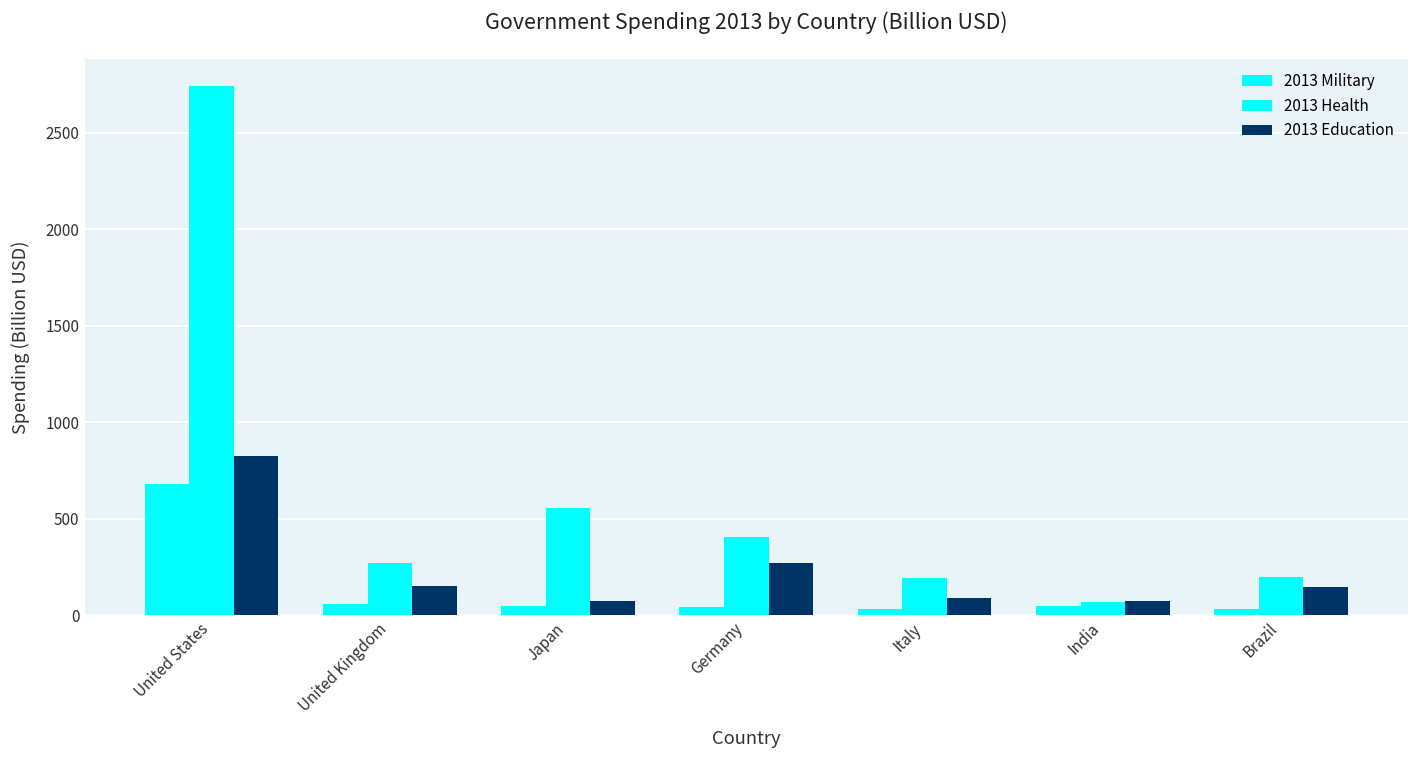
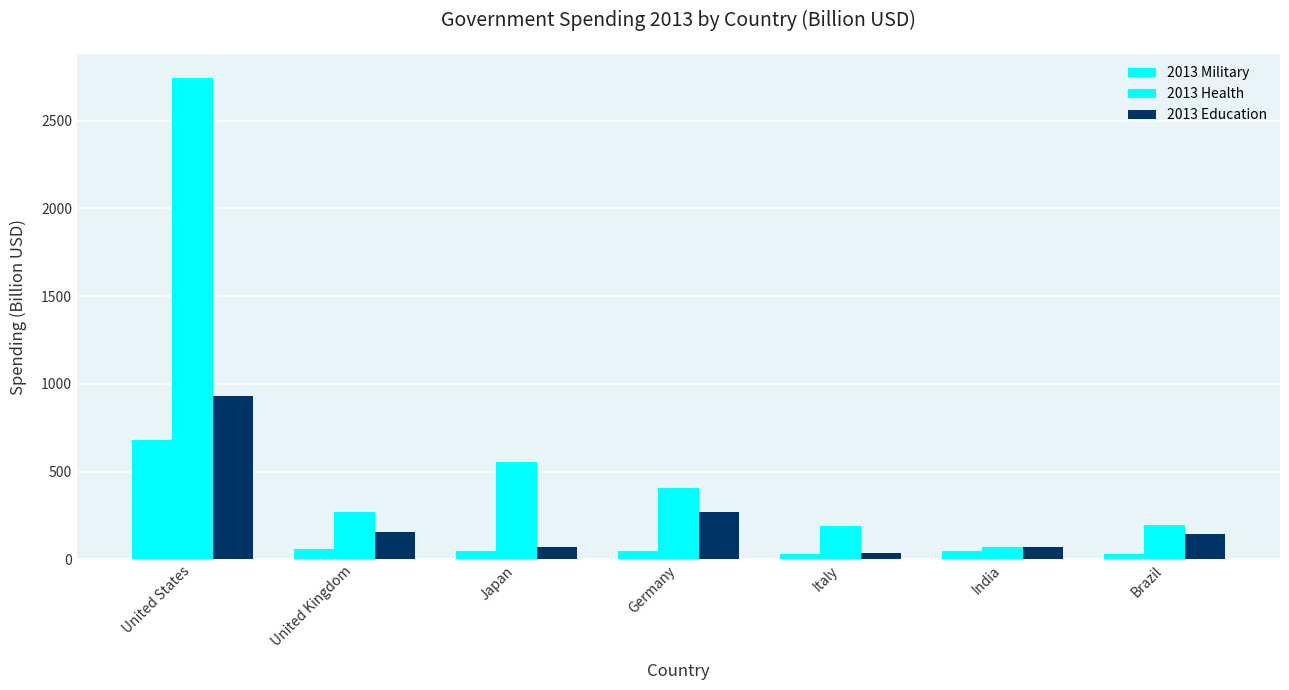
2013 Education, United States: 830 -> 930
2013 Education, Italy: 90 -> 30
